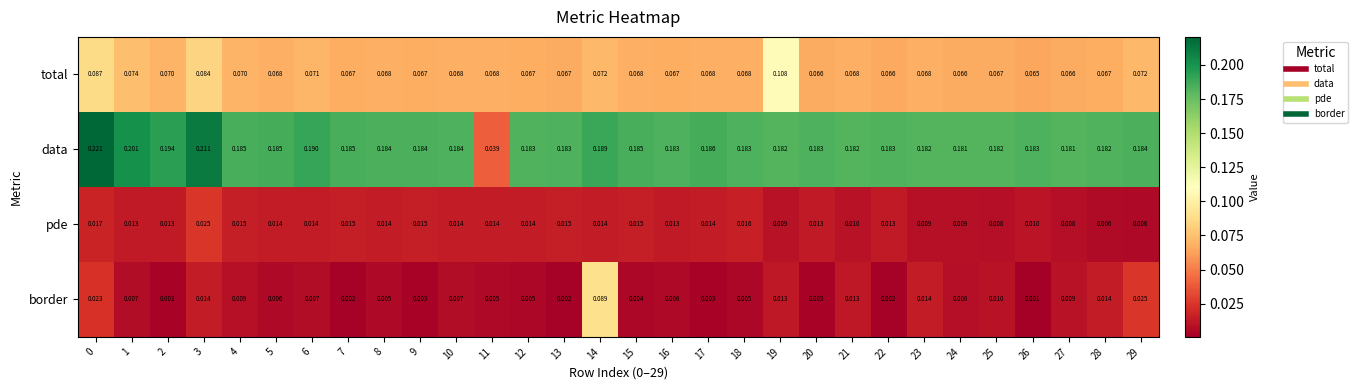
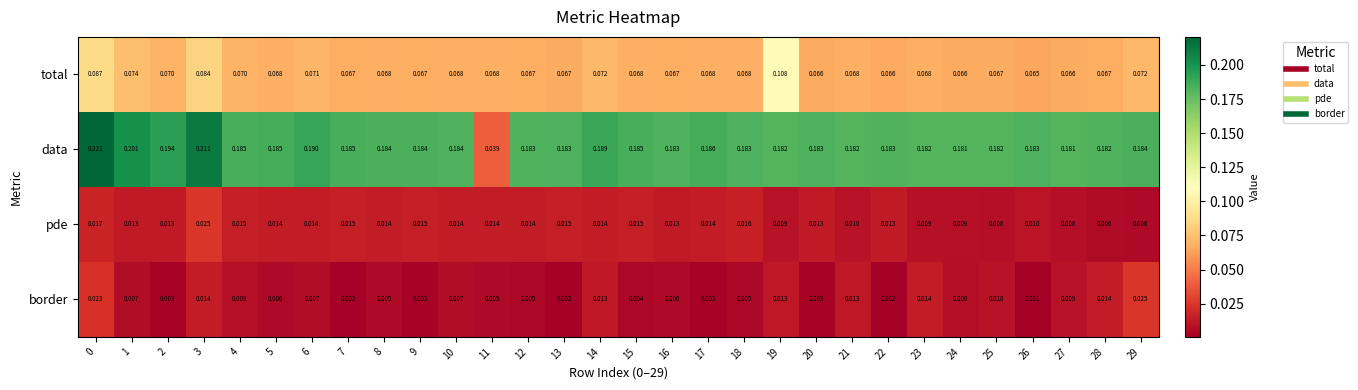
border, 14: 0.089 -> 0.013
